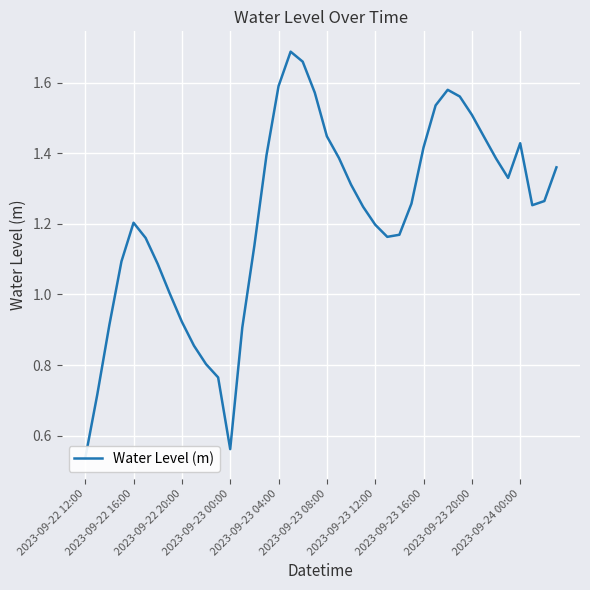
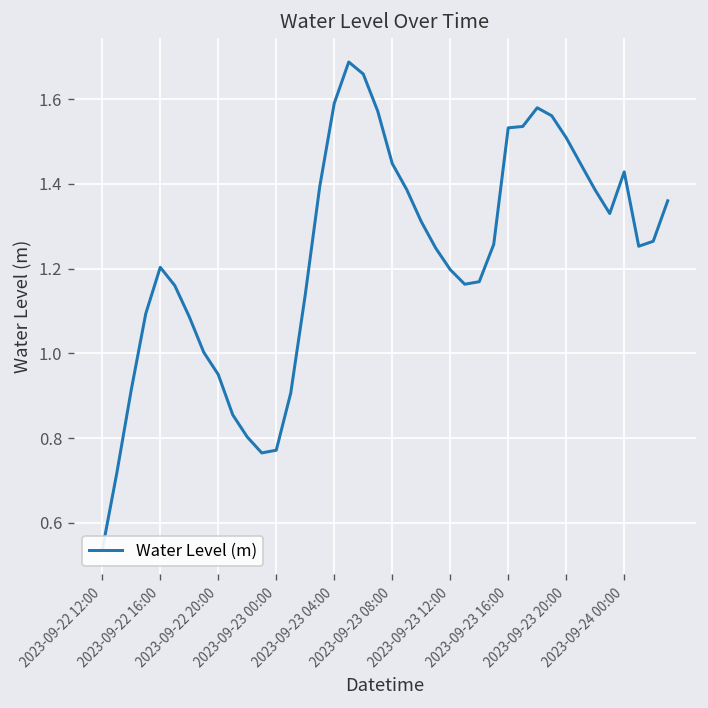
2023-09-22 20:00: 0.92 -> 0.95
2023-09-23 00:00: 0.56 -> 0.77
2023-09-23 16:00: 1.42 -> 1.53
